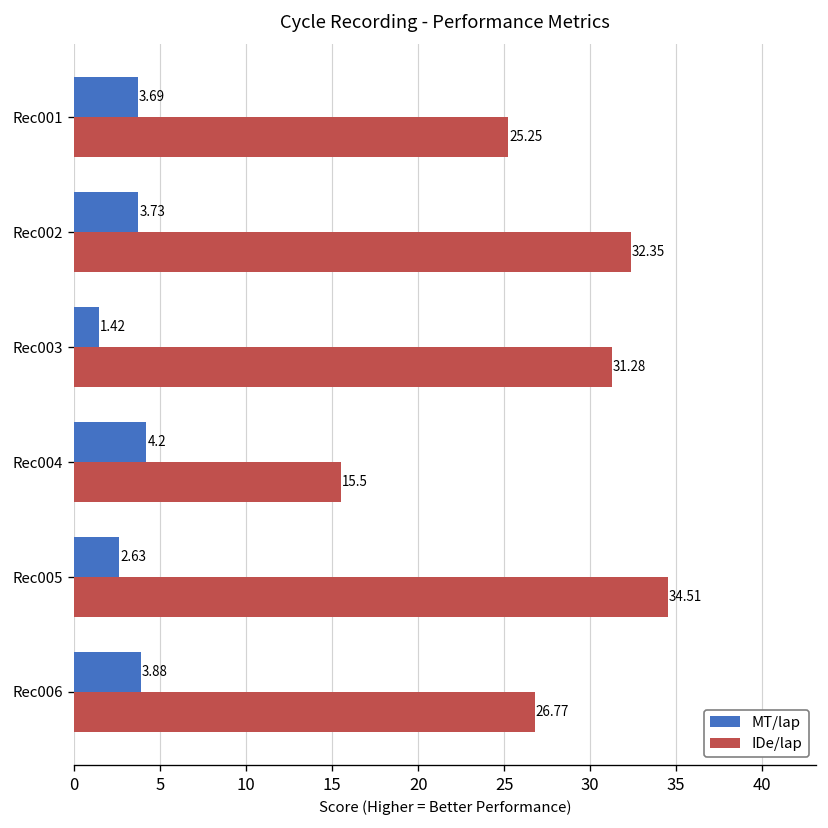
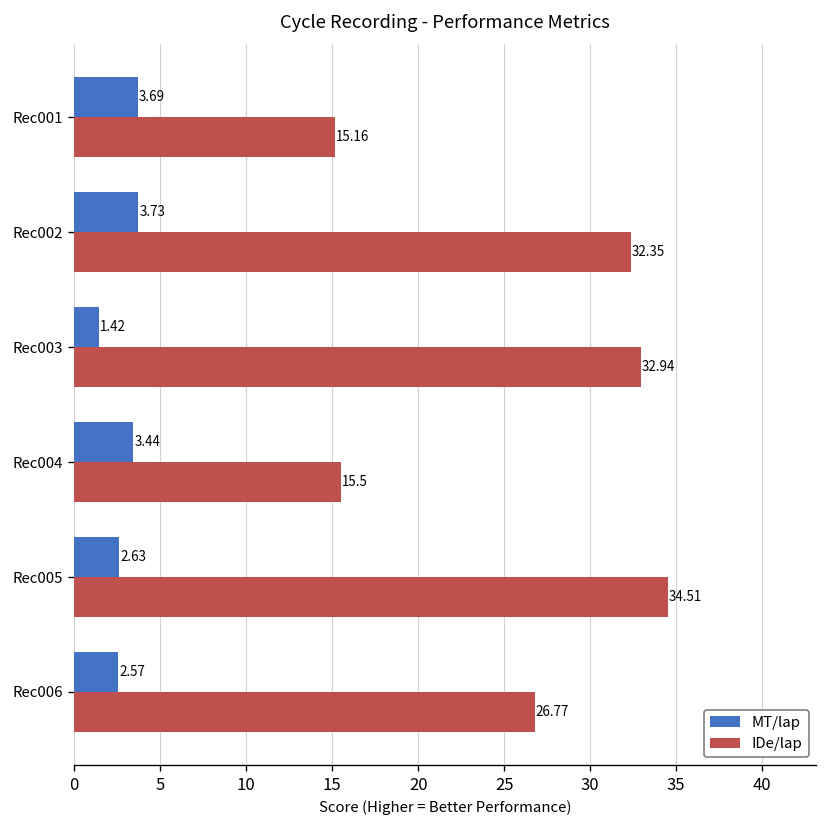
IDe/lap, Rec001: 25.25 -> 15.16
IDe/lap, Rec003: 31.28 -> 32.94
MT/lap, Rec004: 4.2 -> 3.44
MT/lap, Rec006: 3.88 -> 2.57
